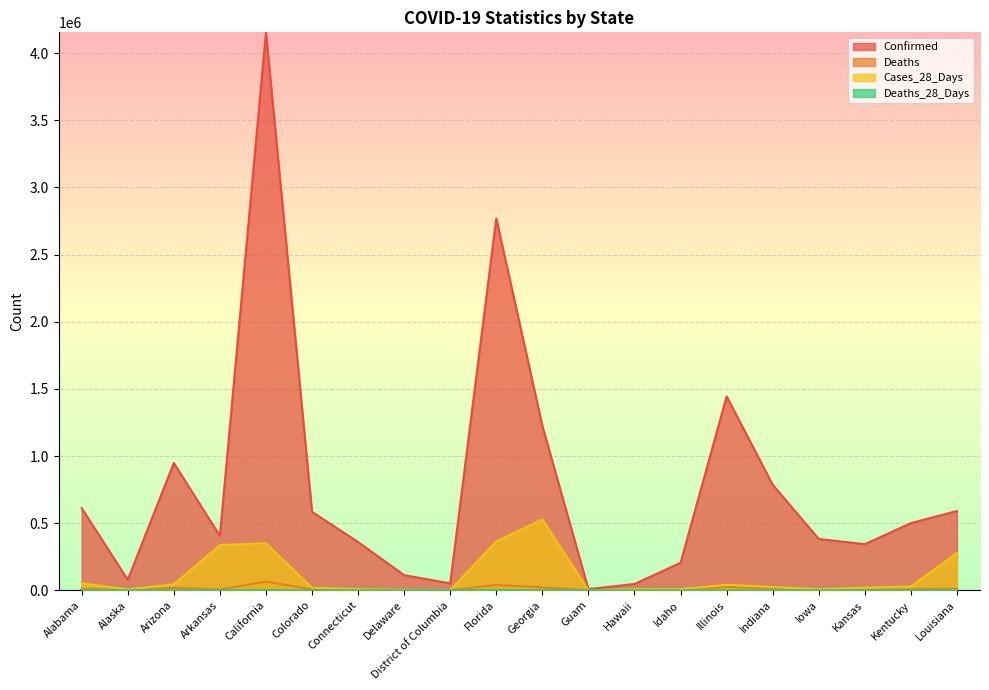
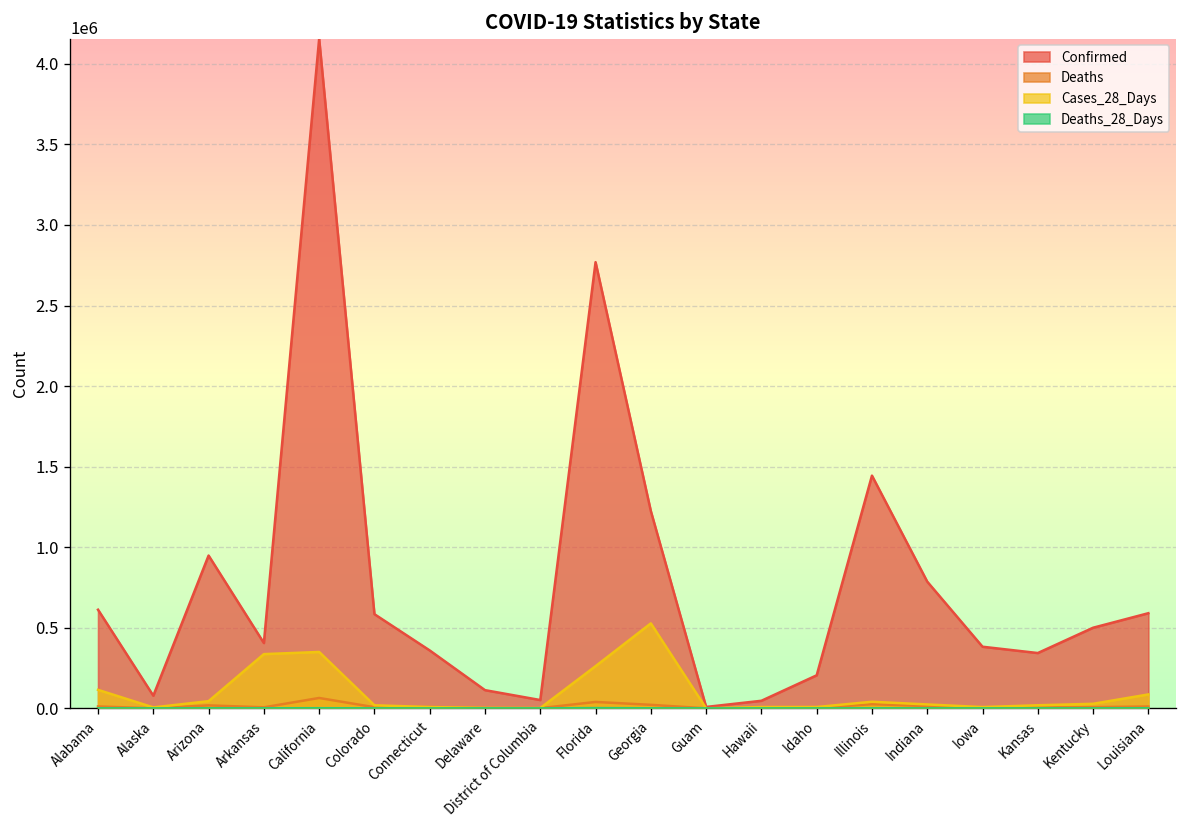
Cases_28_Days, Alabama: 50000 -> 110000
Cases_28_Days, Florida: 360000 -> 260000
Cases_28_Days, Louisiana: 280000 -> 90000
